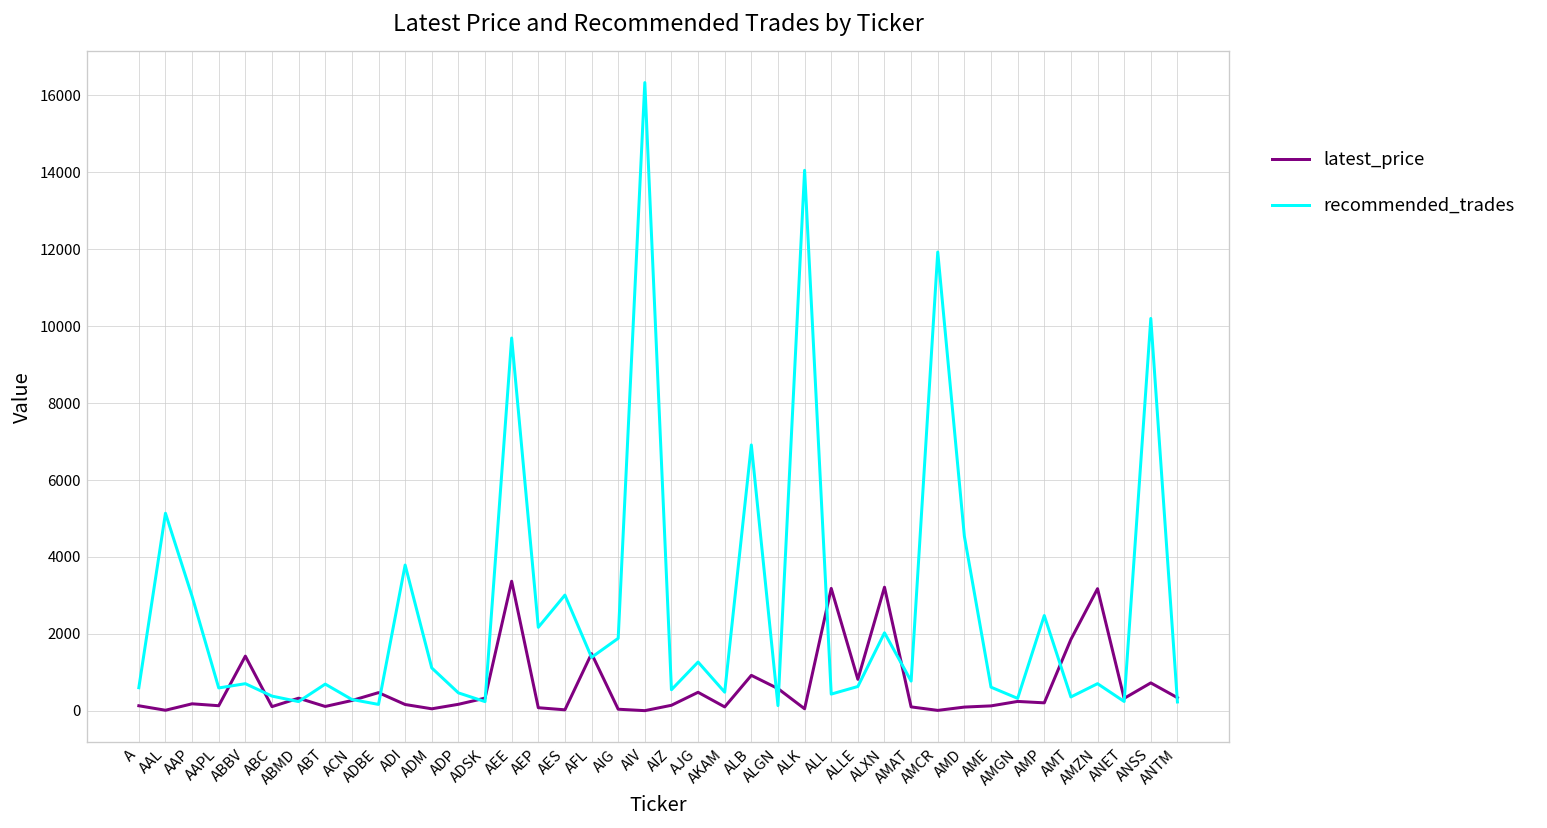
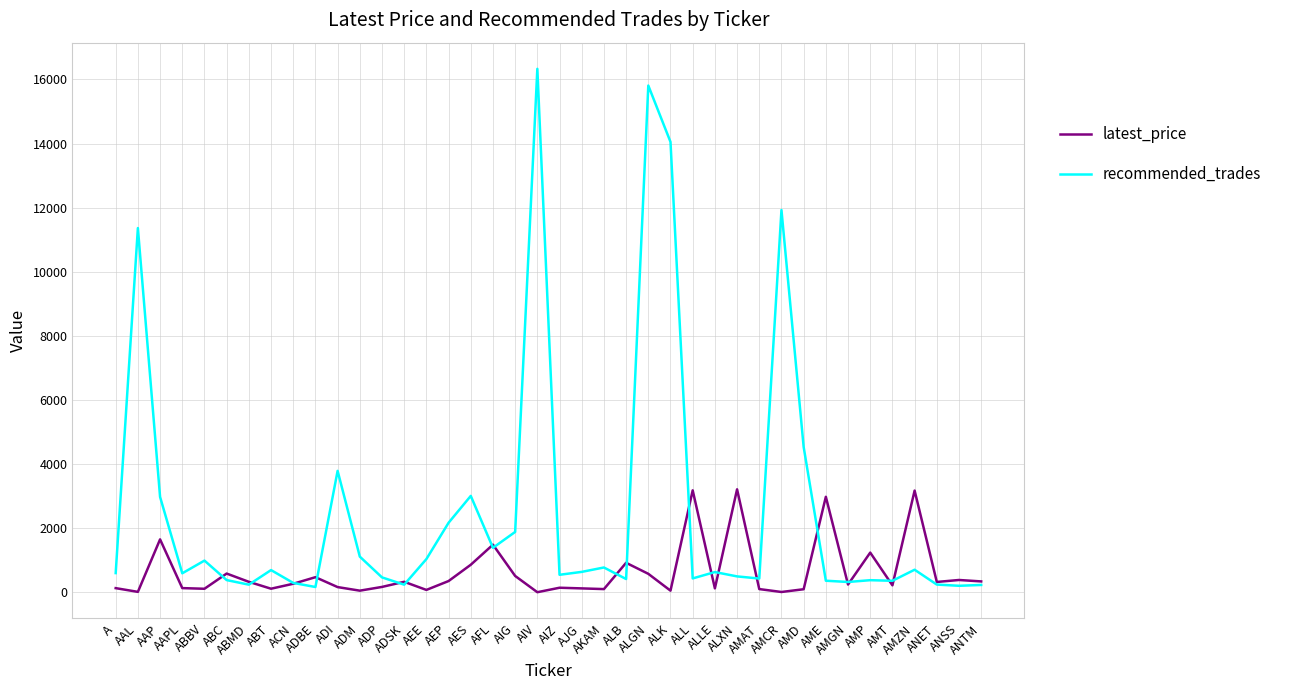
recommended_trades, AAL: 5100 -> 11400
latest_price, AAP: 200 -> 1700
latest_price, ABBV: 1400 -> 100
recommended_trades, ABBV: 700 -> 1000
latest_price, ABC: 100 -> 600
latest_price, AEE: 3400 -> 100
recommended_trades, AEE: 9700 -> 1000
latest_price, AEP: 100 -> 400
latest_price, AES: 0 -> 900
latest_price, AIG: 0 -> 500
latest_price, AJG: 500 -> 100
recommended_trades, AJG: 1300 -> 600
recommended_trades, AKAM: 500 -> 800
recommended_trades, ALB: 6900 -> 400
recommended_trades, ALGN: 100 -> 15800
latest_price, ALLE: 800 -> 100
recommended_trades, ALXN: 2000 -> 500
recommended_trades, AMAT: 800 -> 400
latest_price, AME: 100 -> 3000
recommended_trades, AME: 600 -> 400
latest_price, AMP: 200 -> 1200
recommended_trades, AMP: 2500 -> 400
latest_price, AMT: 1900 -> 200
latest_price, ANSS: 700 -> 400
recommended_trades, ANSS: 10200 -> 200
